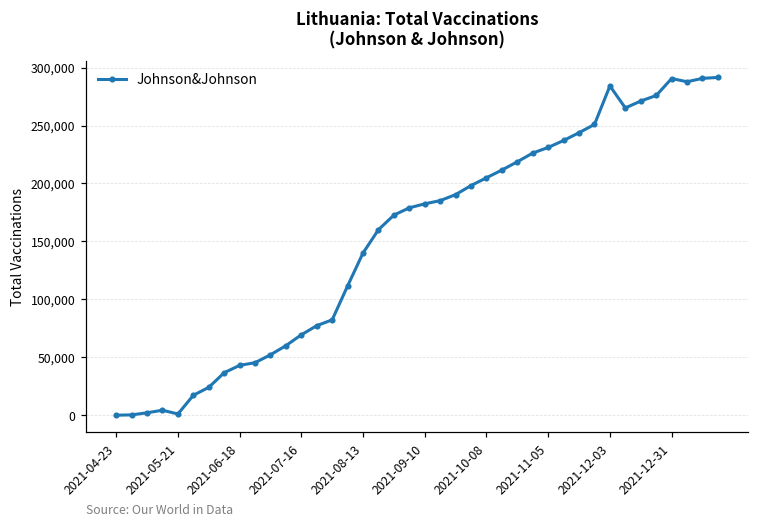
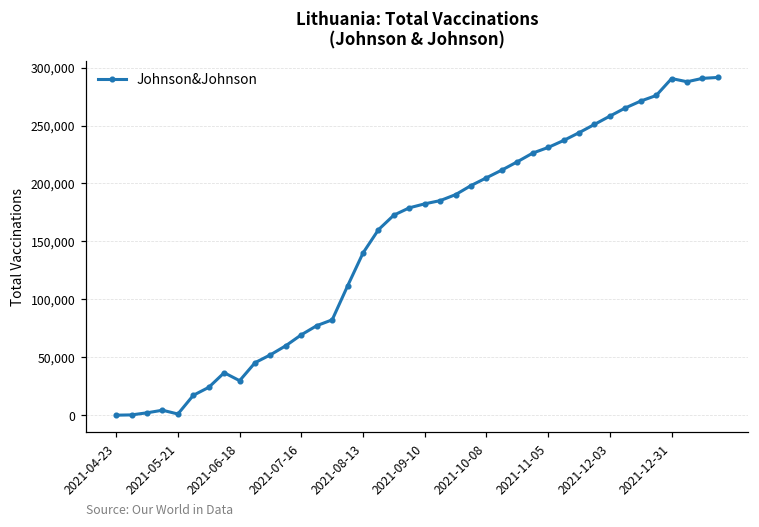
2021-06-18: 43,000 -> 30,000
2021-12-03: 284,000 -> 258,000
